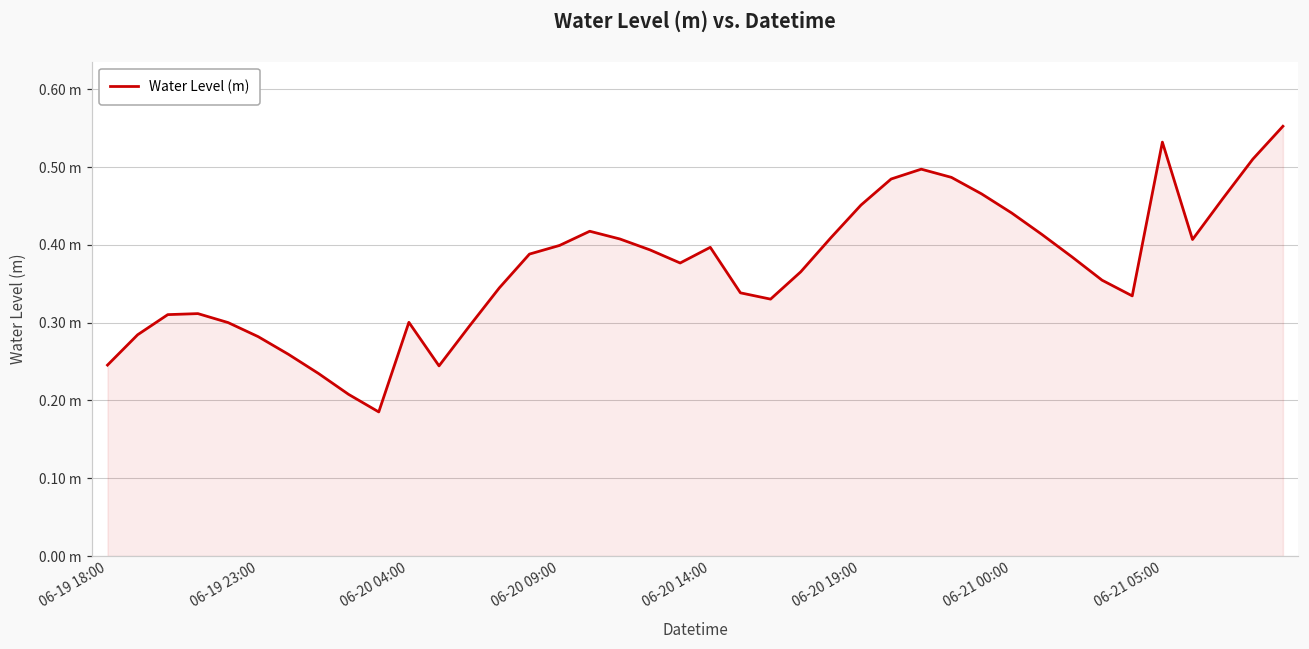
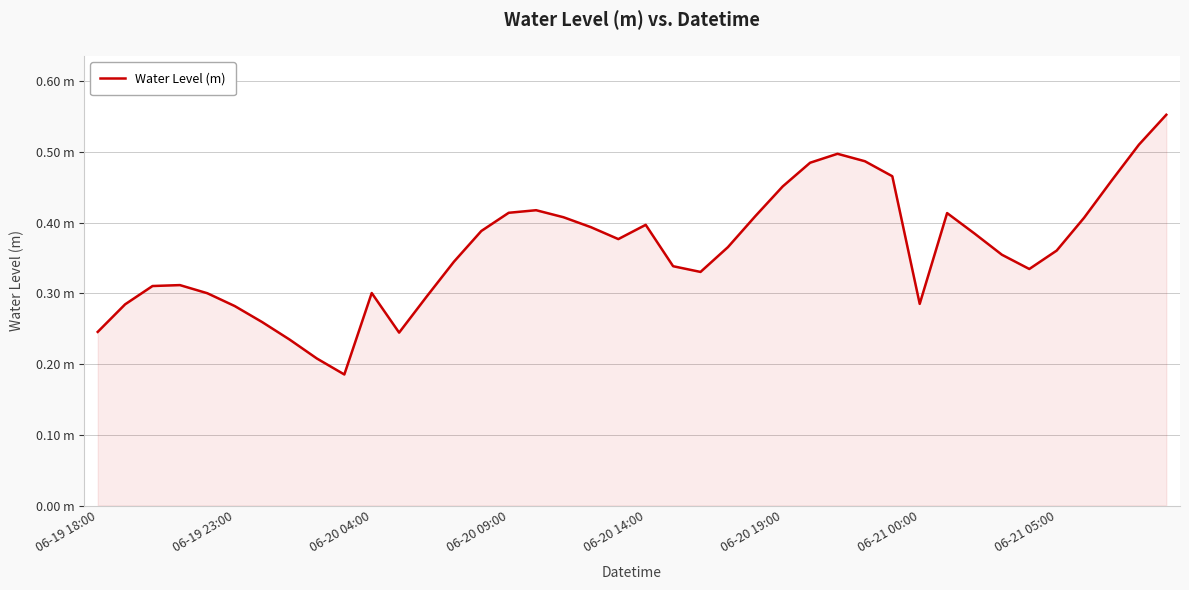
06-20 09:00: 0.40 m -> 0.41 m
06-21 00:00: 0.44 m -> 0.29 m
06-21 05:00: 0.53 m -> 0.36 m
